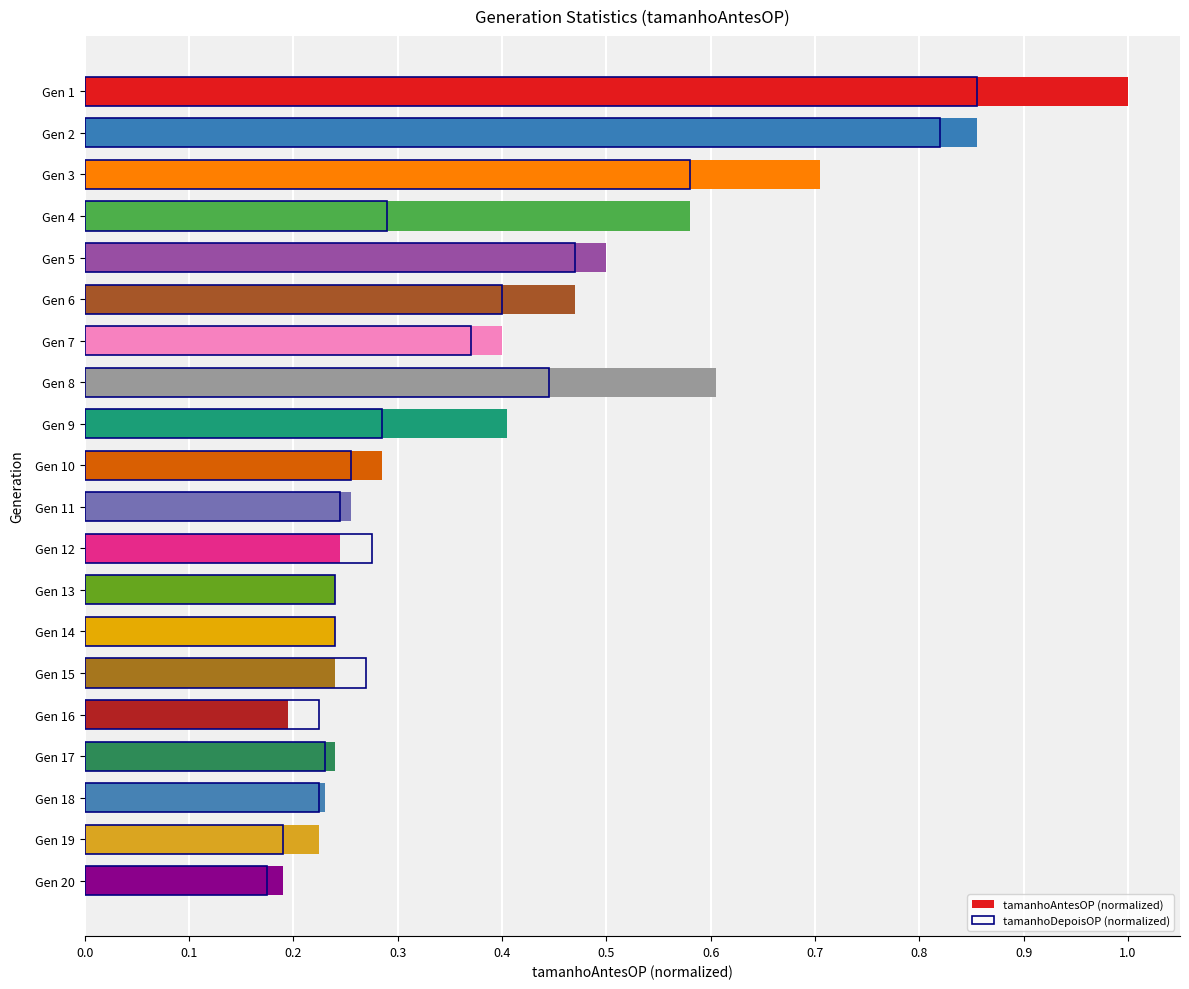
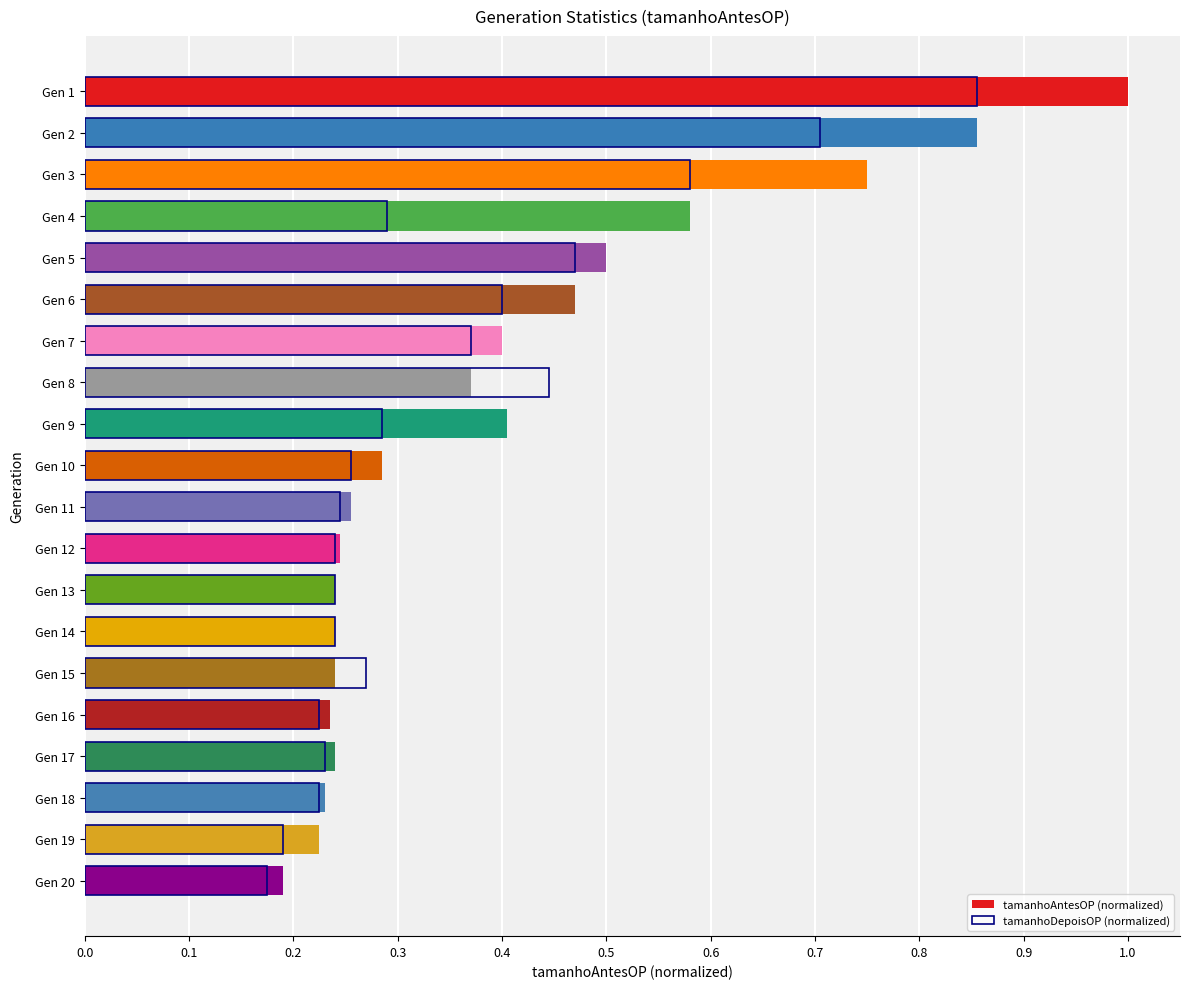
tamanhoDepoisOP (normalized), Gen 2: 0.820 -> 0.705
tamanhoAntesOP (normalized), Gen 3: 0.705 -> 0.750
tamanhoAntesOP (normalized), Gen 8: 0.605 -> 0.370
tamanhoDepoisOP (normalized), Gen 12: 0.275 -> 0.240
tamanhoAntesOP (normalized), Gen 16: 0.195 -> 0.235
